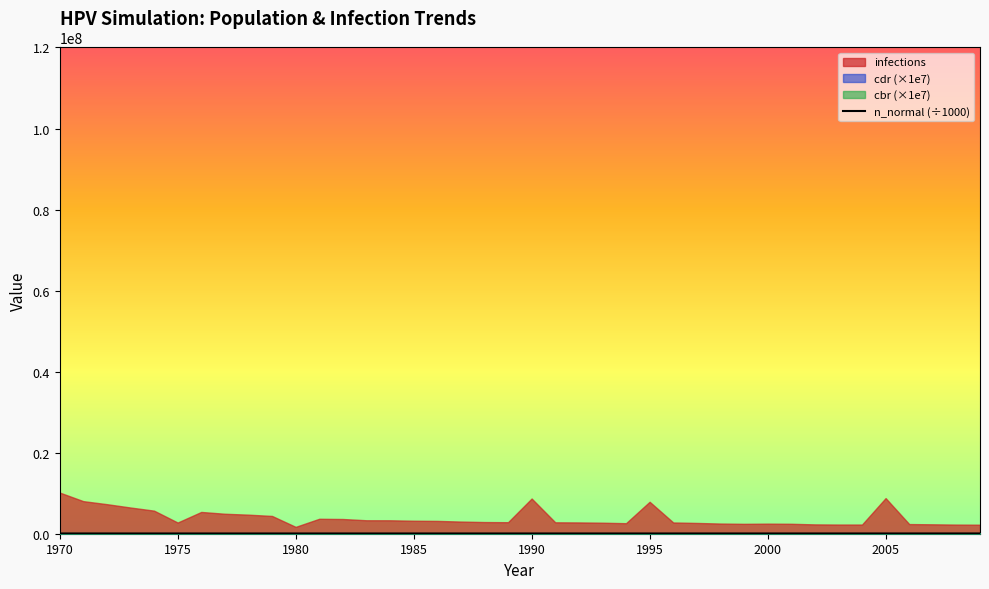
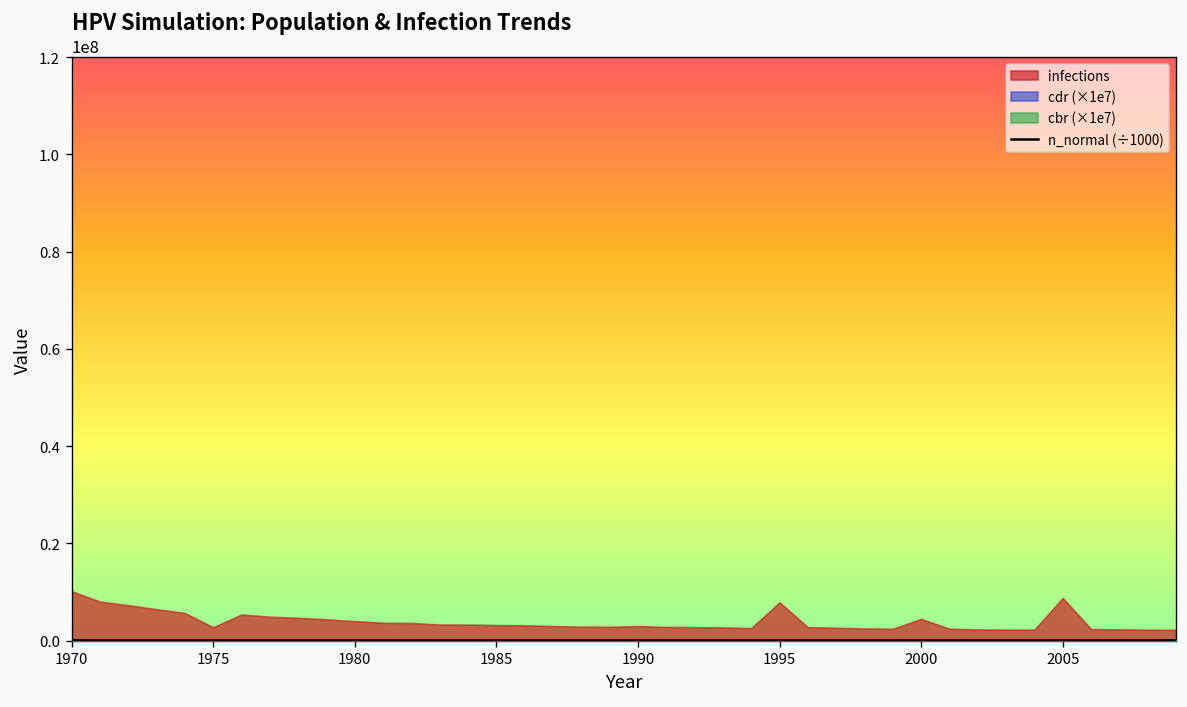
infections, 1980: 2000000 -> 4000000
infections, 1990: 9000000 -> 3000000
infections, 2000: 2000000 -> 4000000
